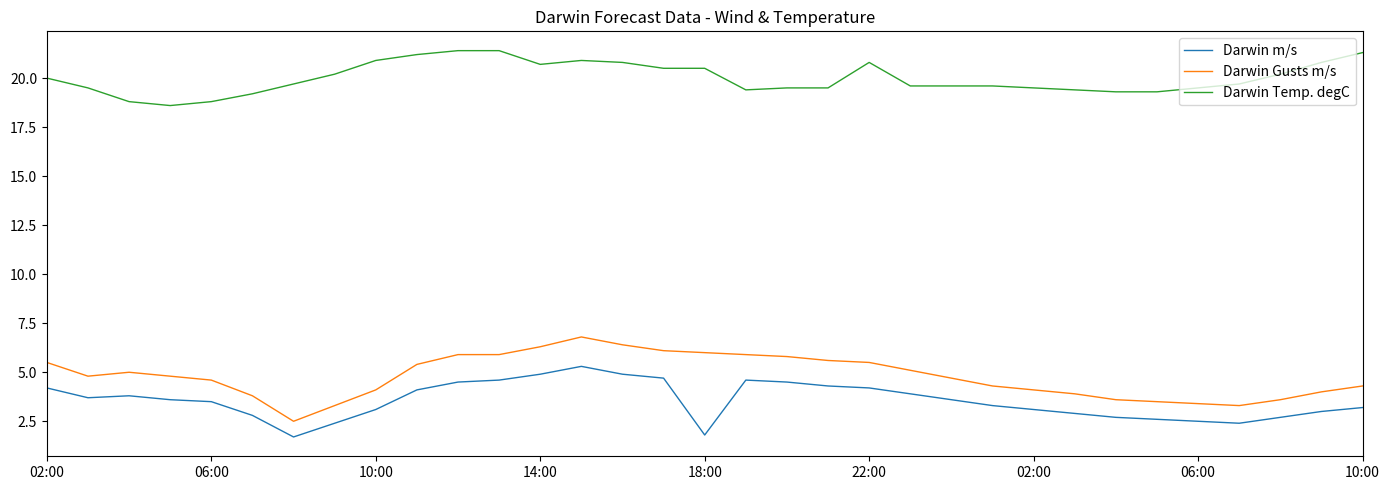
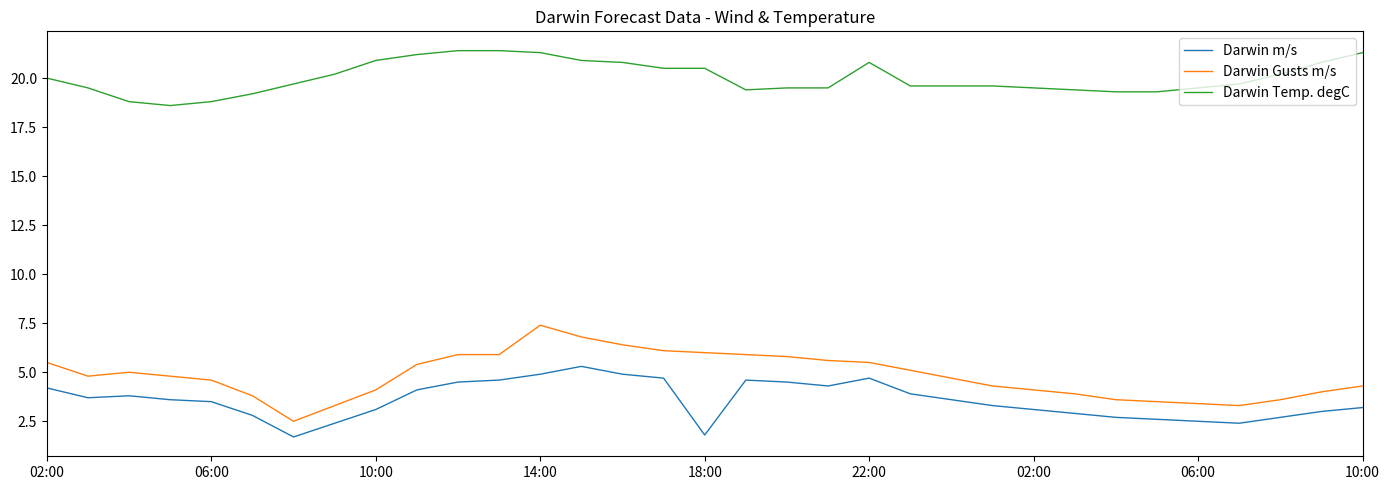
Darwin Gusts m/s, 14:00: 6.3 -> 7.4
Darwin Temp. degC, 14:00: 20.7 -> 21.3
Darwin m/s, 22:00: 4.2 -> 4.7
